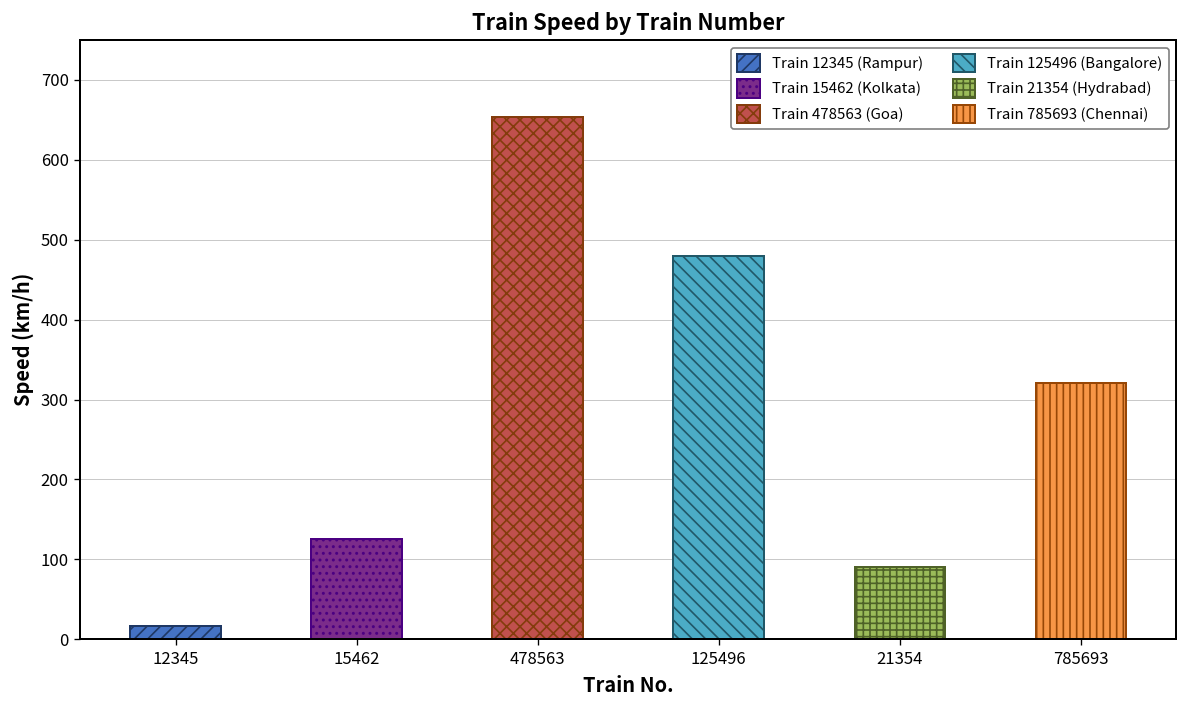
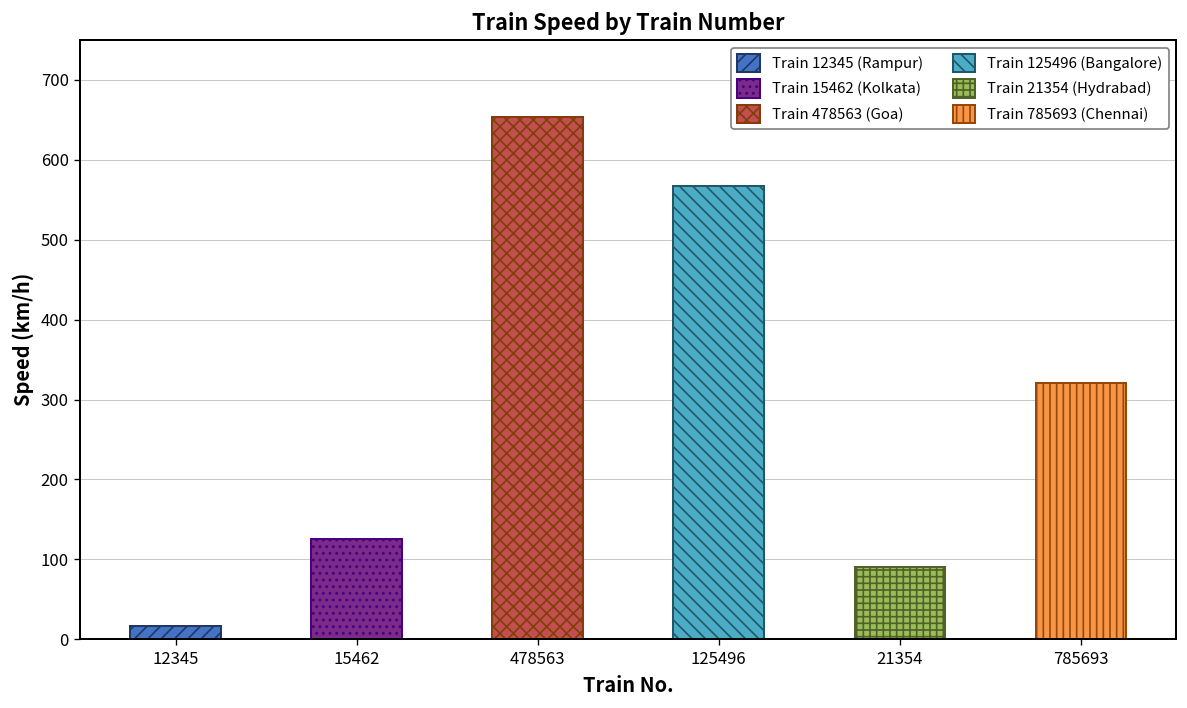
125496: 480 -> 570
